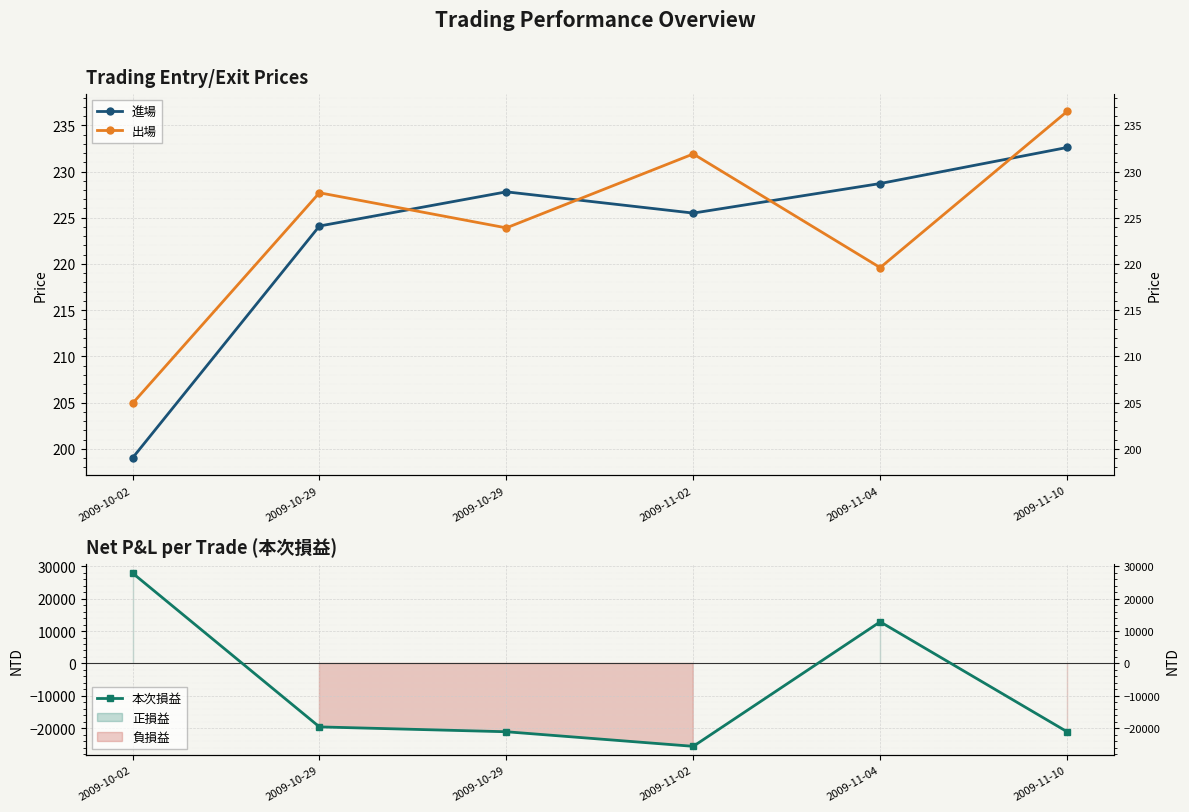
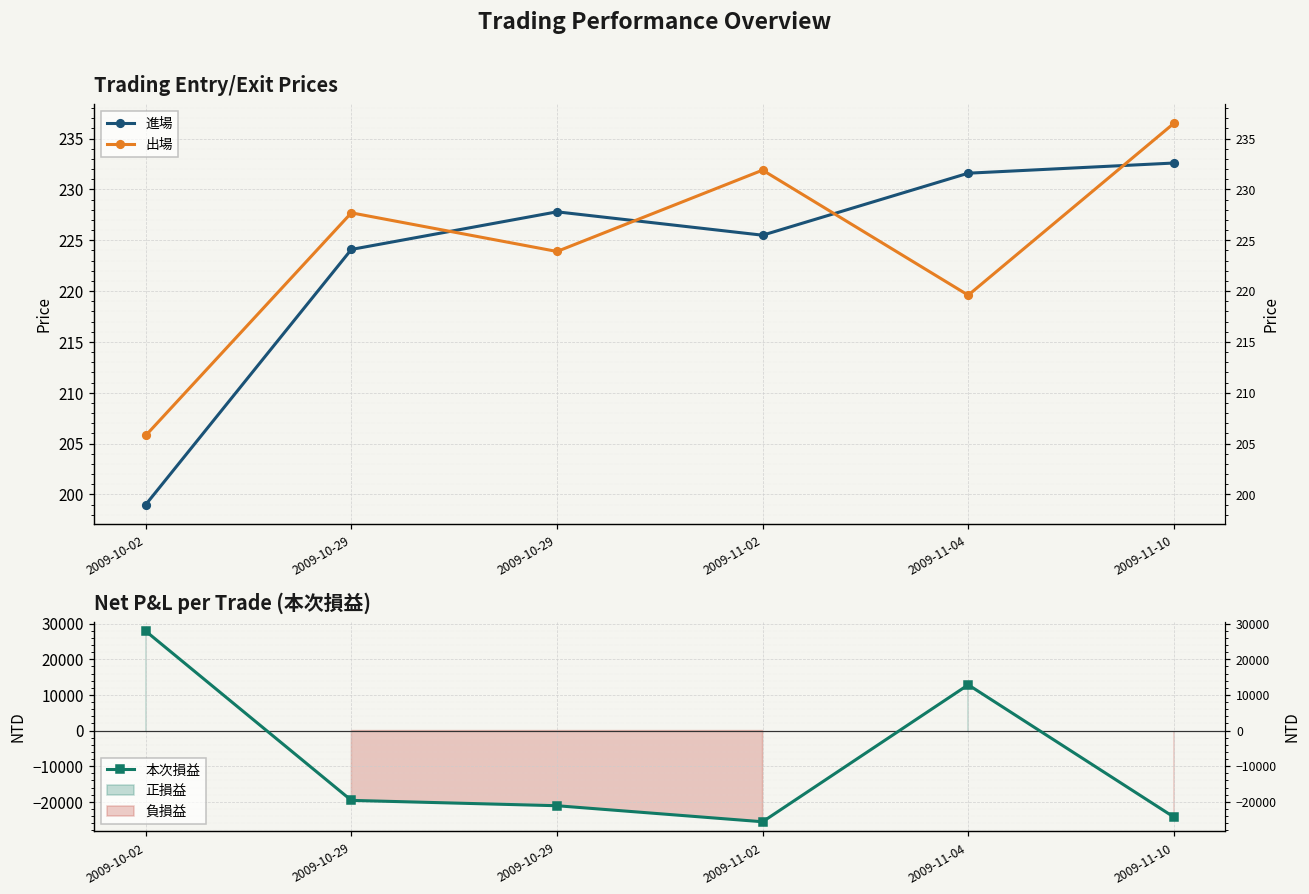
Trading Entry/Exit Prices, 出場, 2009-10-02: 205 -> 206
Trading Entry/Exit Prices, 進場, 2009-11-04: 229 -> 232
Net P&L per Trade (本次損益), 2009-11-10: -21000 -> -24000
